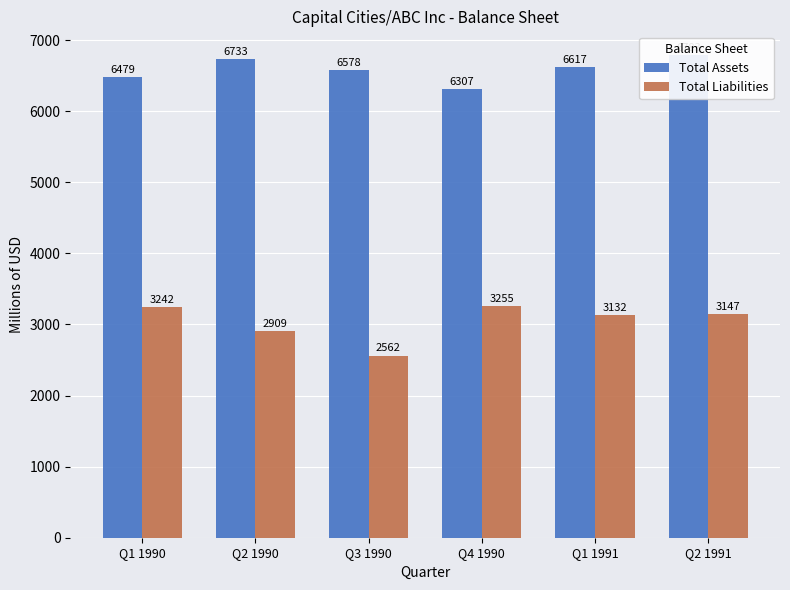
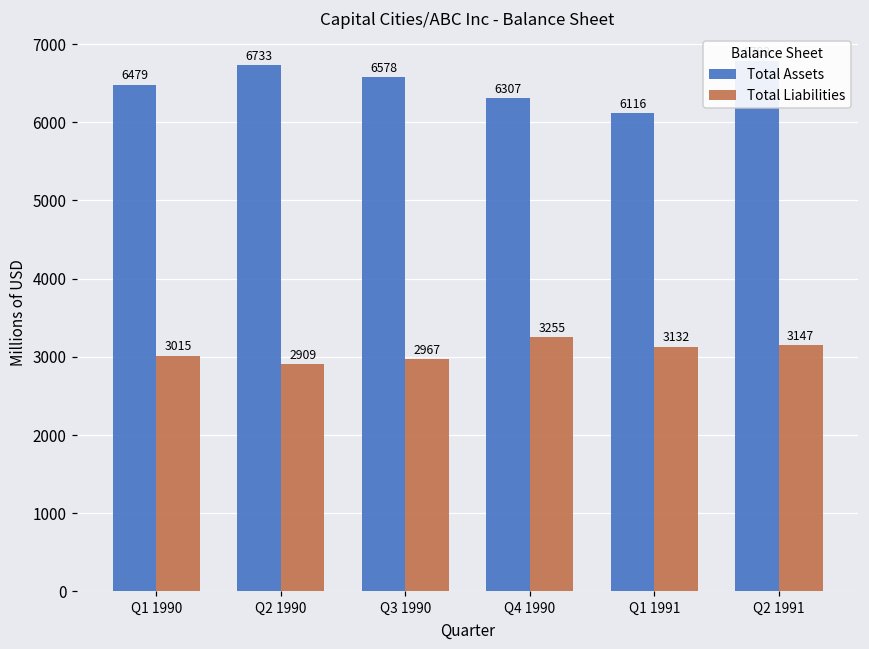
Total Liabilities, Q1 1990: 3242 -> 3015
Total Liabilities, Q3 1990: 2562 -> 2967
Total Assets, Q1 1991: 6617 -> 6116
